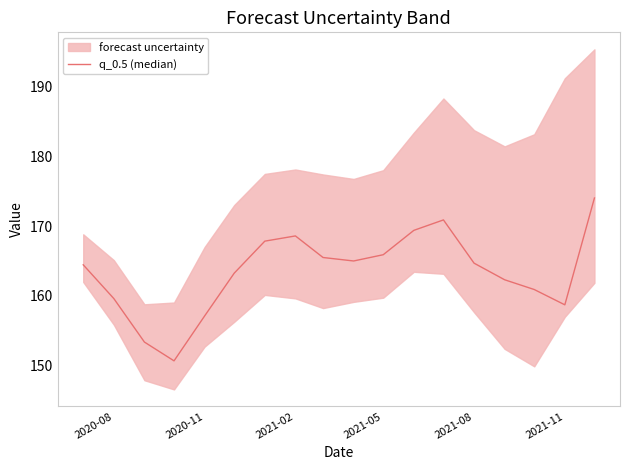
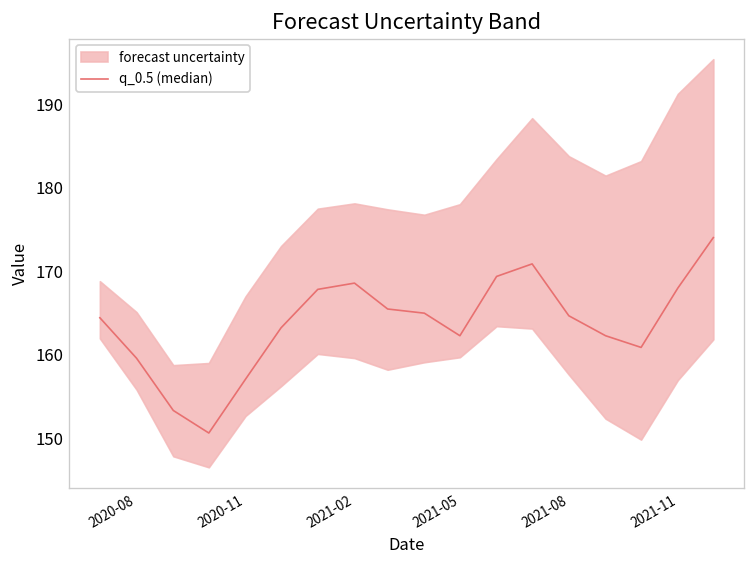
q_0.5 (median), 2021-05: 166 -> 162
q_0.5 (median), 2021-11: 159 -> 168
